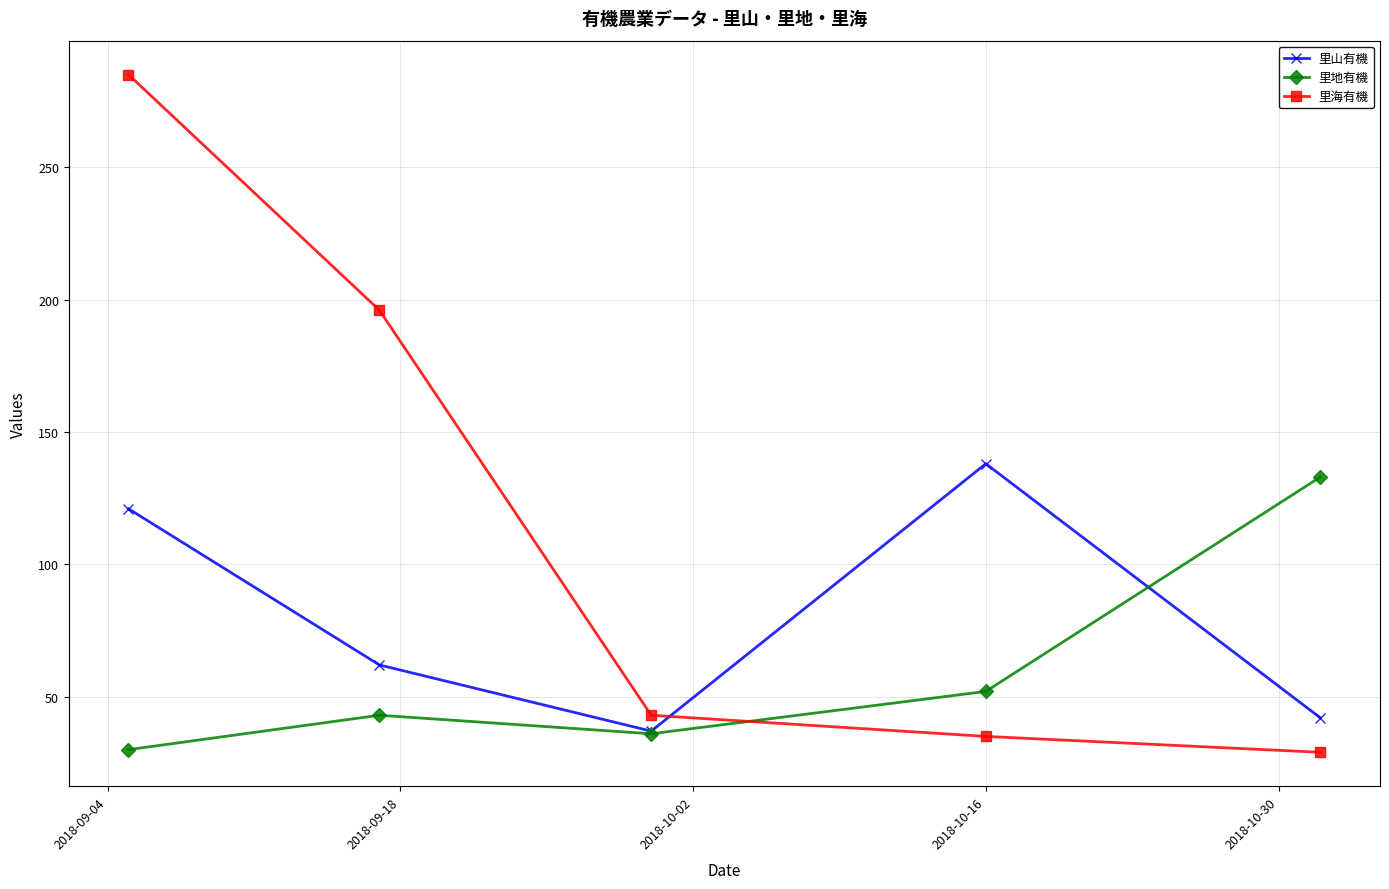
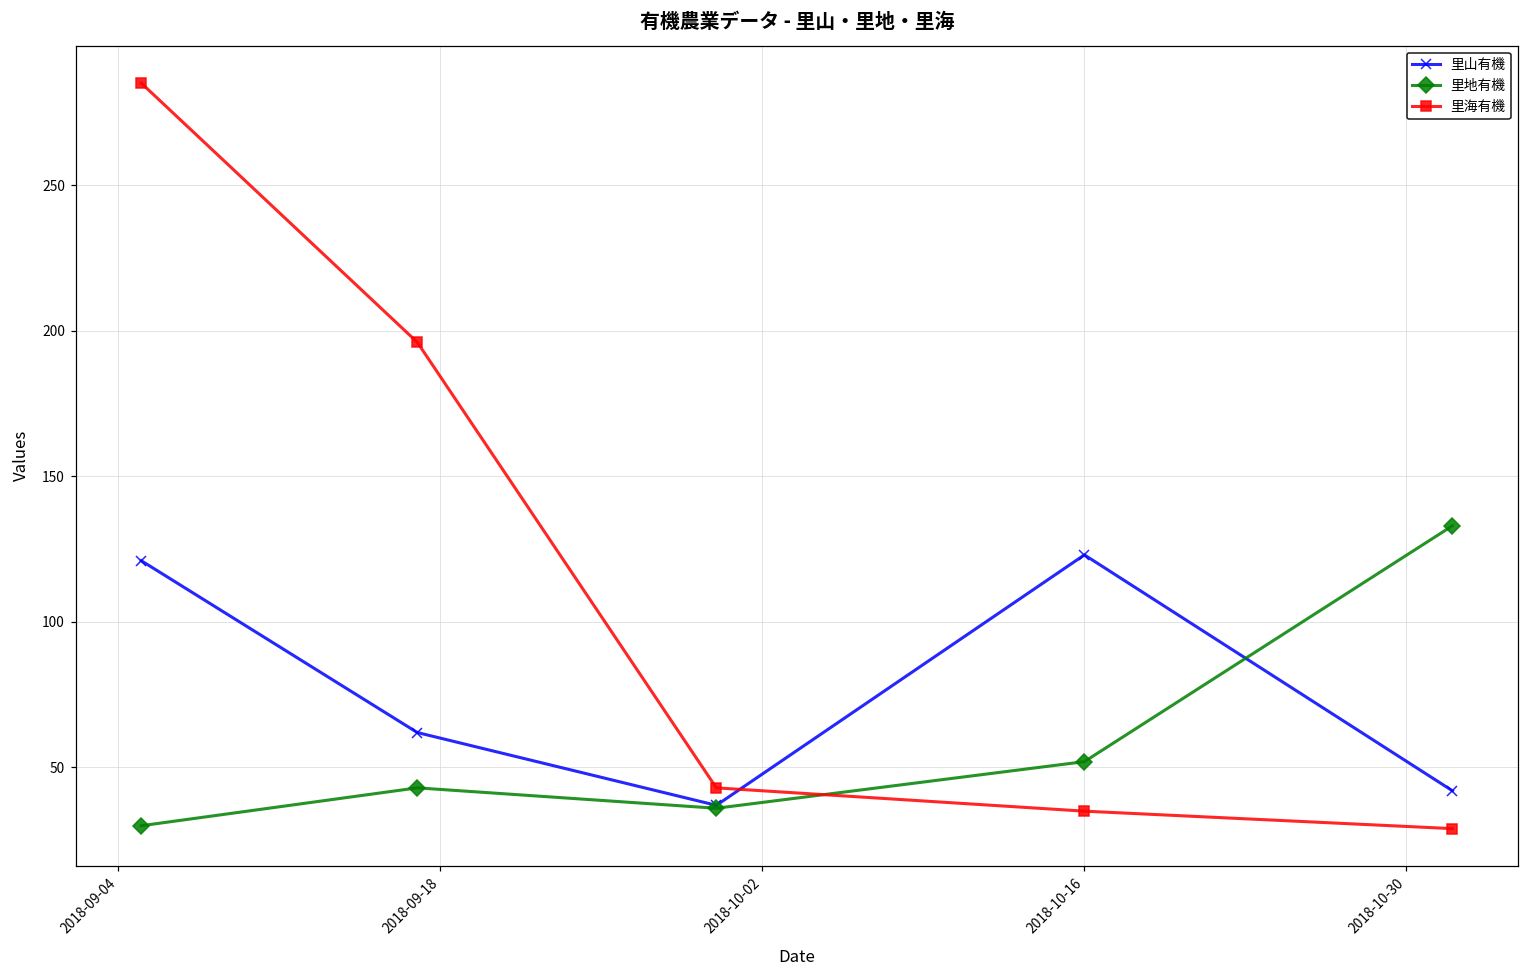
里山有機, 2018-10-16: 138 -> 123
